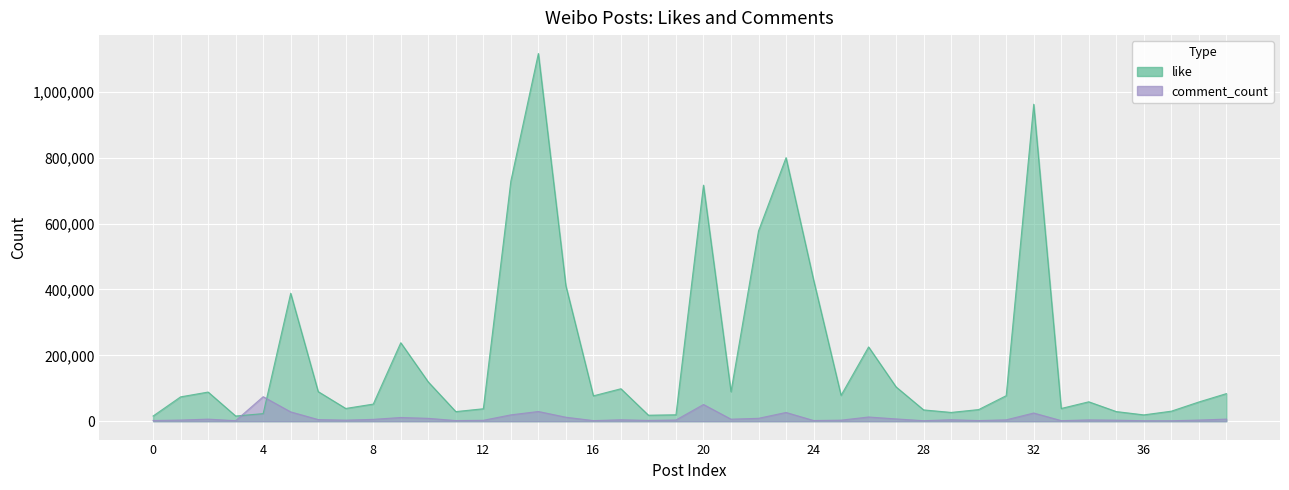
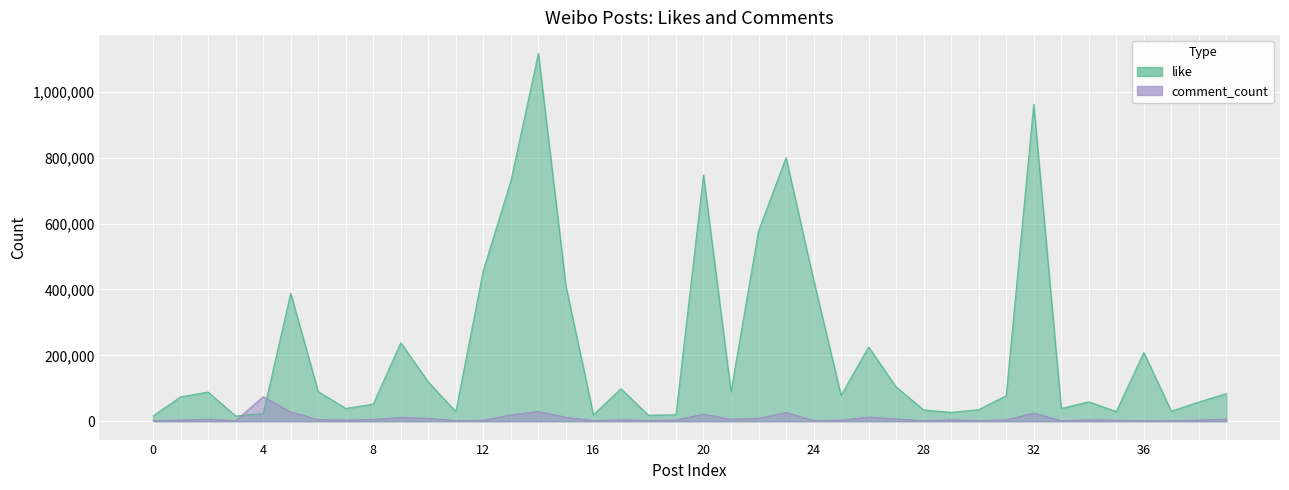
like, 12: 40,000 -> 460,000
like, 16: 80,000 -> 20,000
like, 20: 720,000 -> 750,000
comment_count, 20: 50,000 -> 20,000
like, 36: 20,000 -> 210,000
